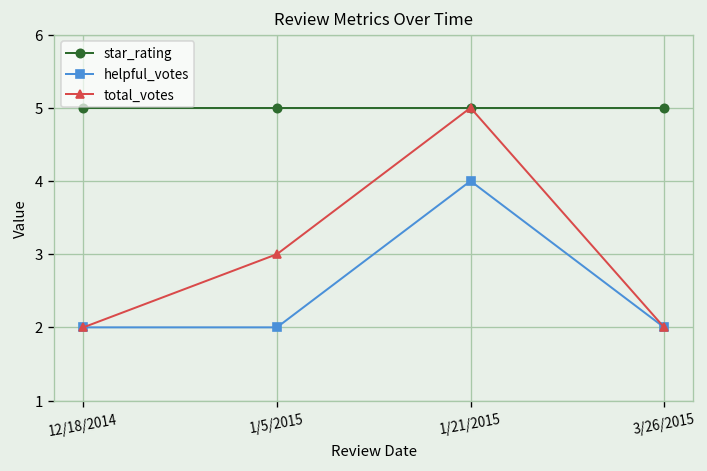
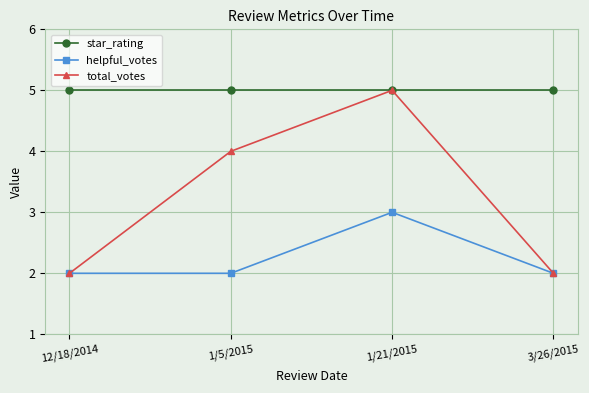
total_votes, 1/5/2015: 3 -> 4
helpful_votes, 1/21/2015: 4 -> 3
